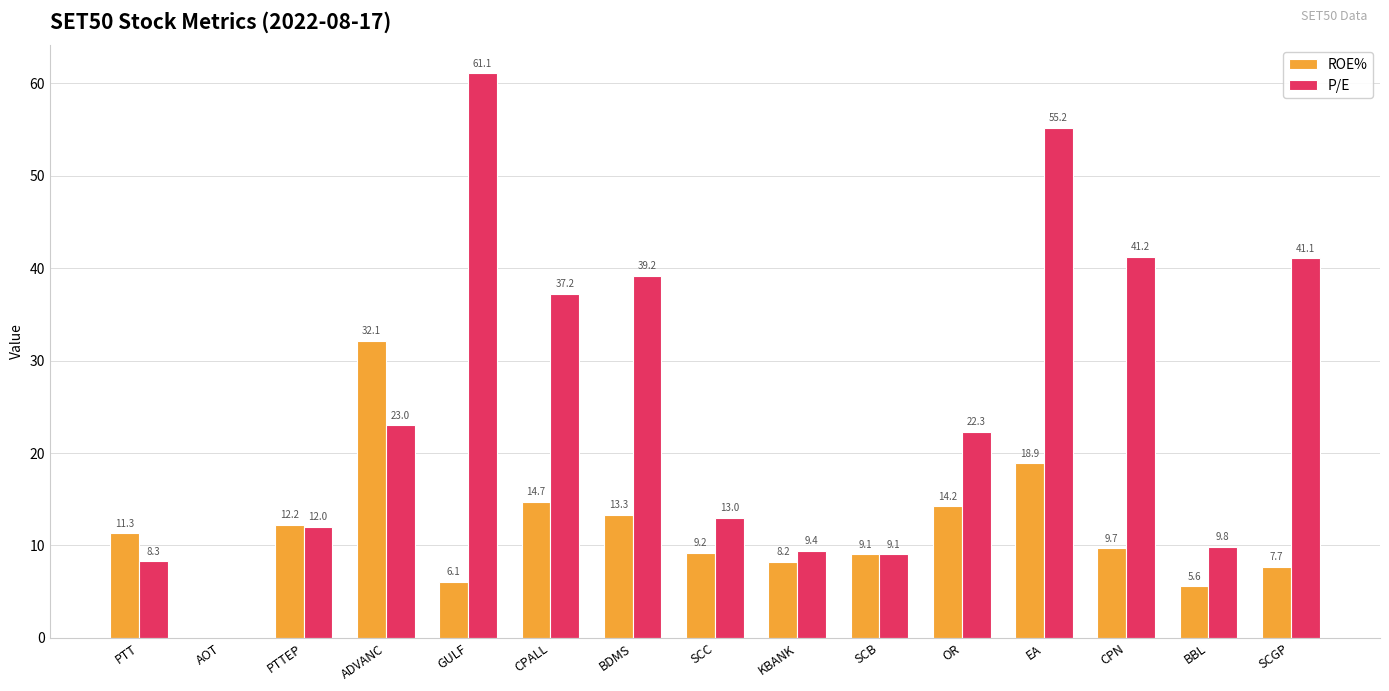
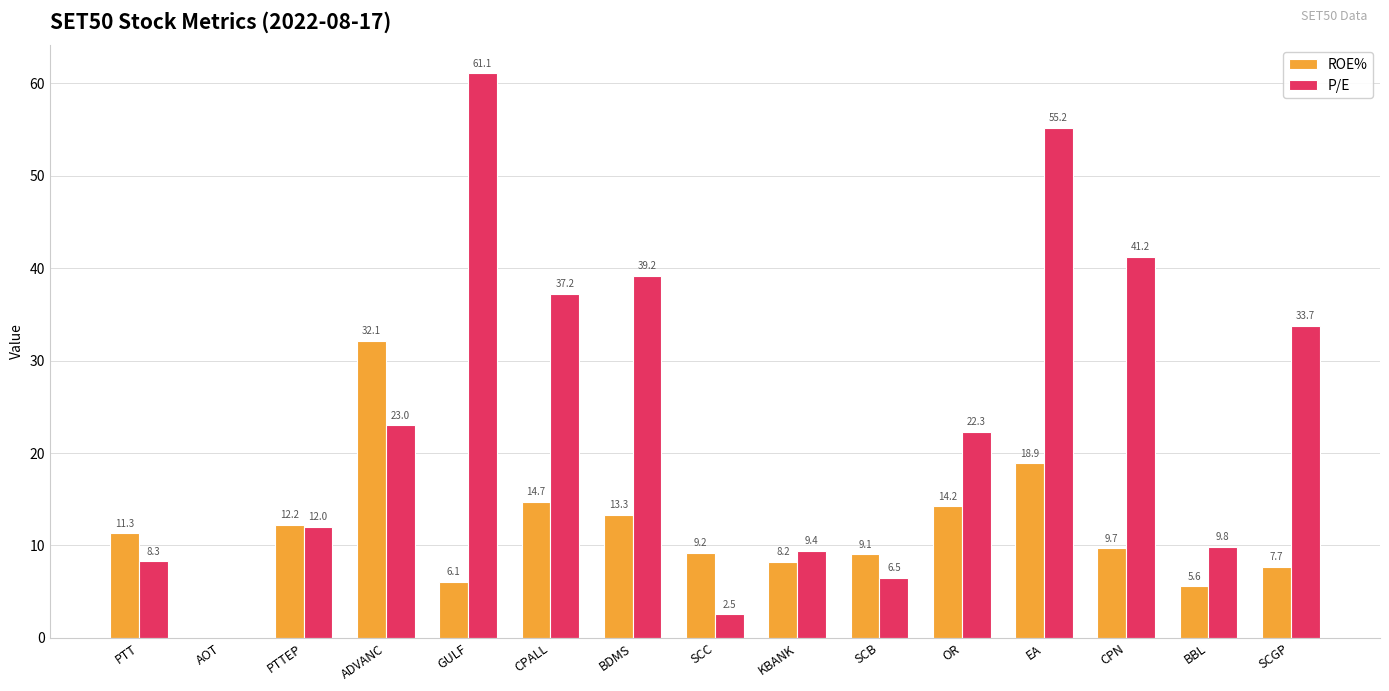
P/E, SCC: 13.0 -> 2.5
P/E, SCB: 9.1 -> 6.5
P/E, SCGP: 41.1 -> 33.7
